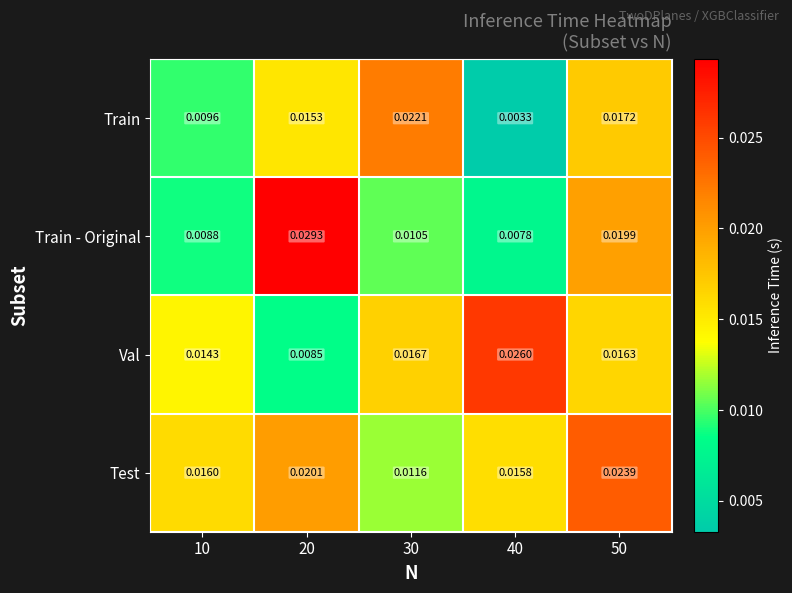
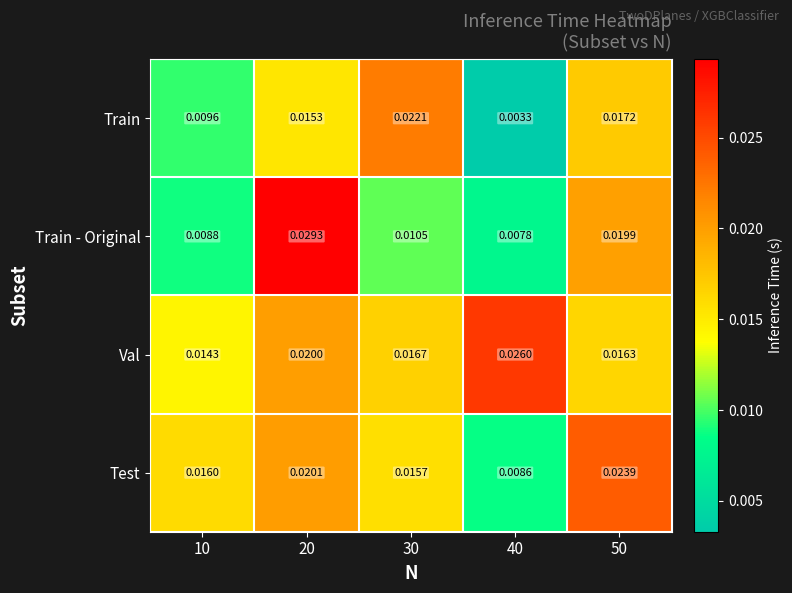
Val, 20: 0.0085 -> 0.0200
Test, 30: 0.0116 -> 0.0157
Test, 40: 0.0158 -> 0.0086
